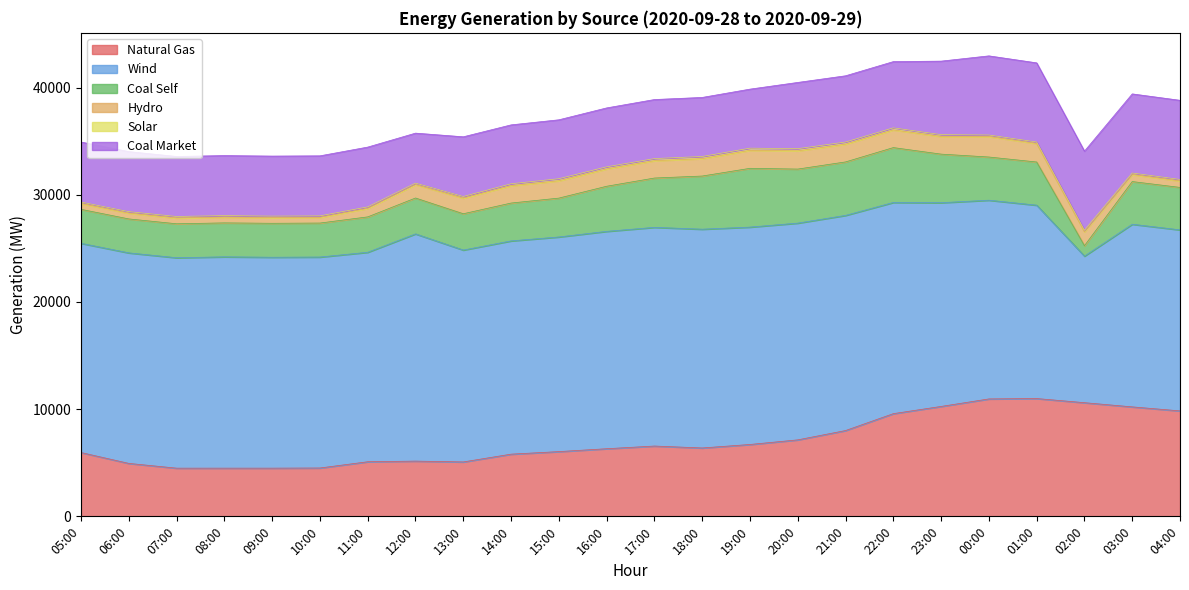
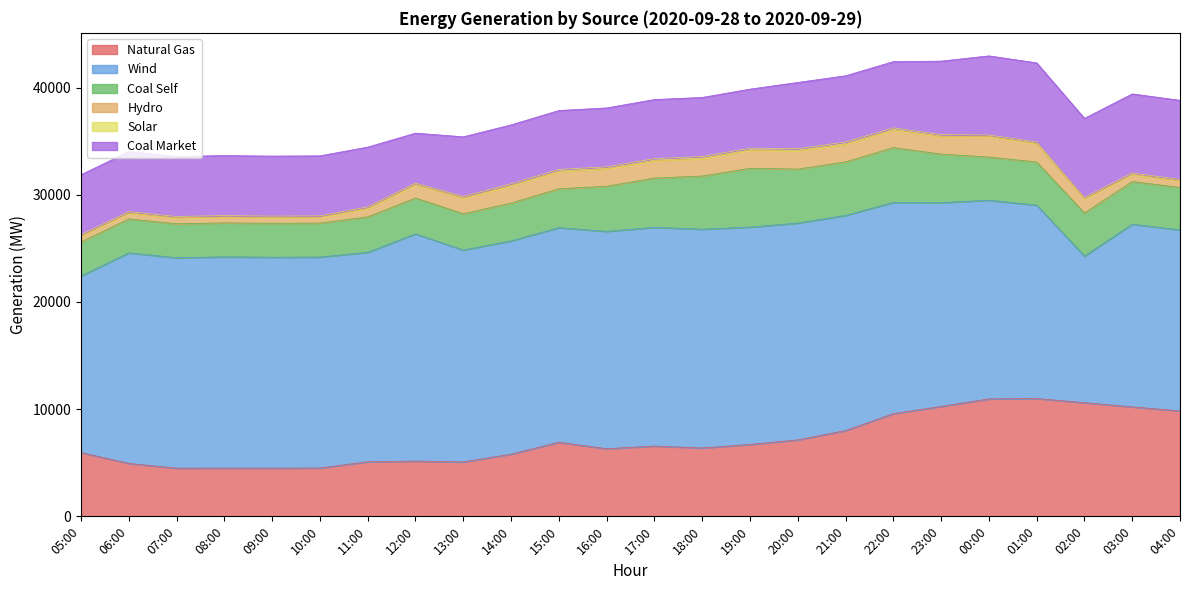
Wind, 05:00: 19500 -> 16500
Natural Gas, 15:00: 6000 -> 6900
Coal Self, 02:00: 1000 -> 4000
